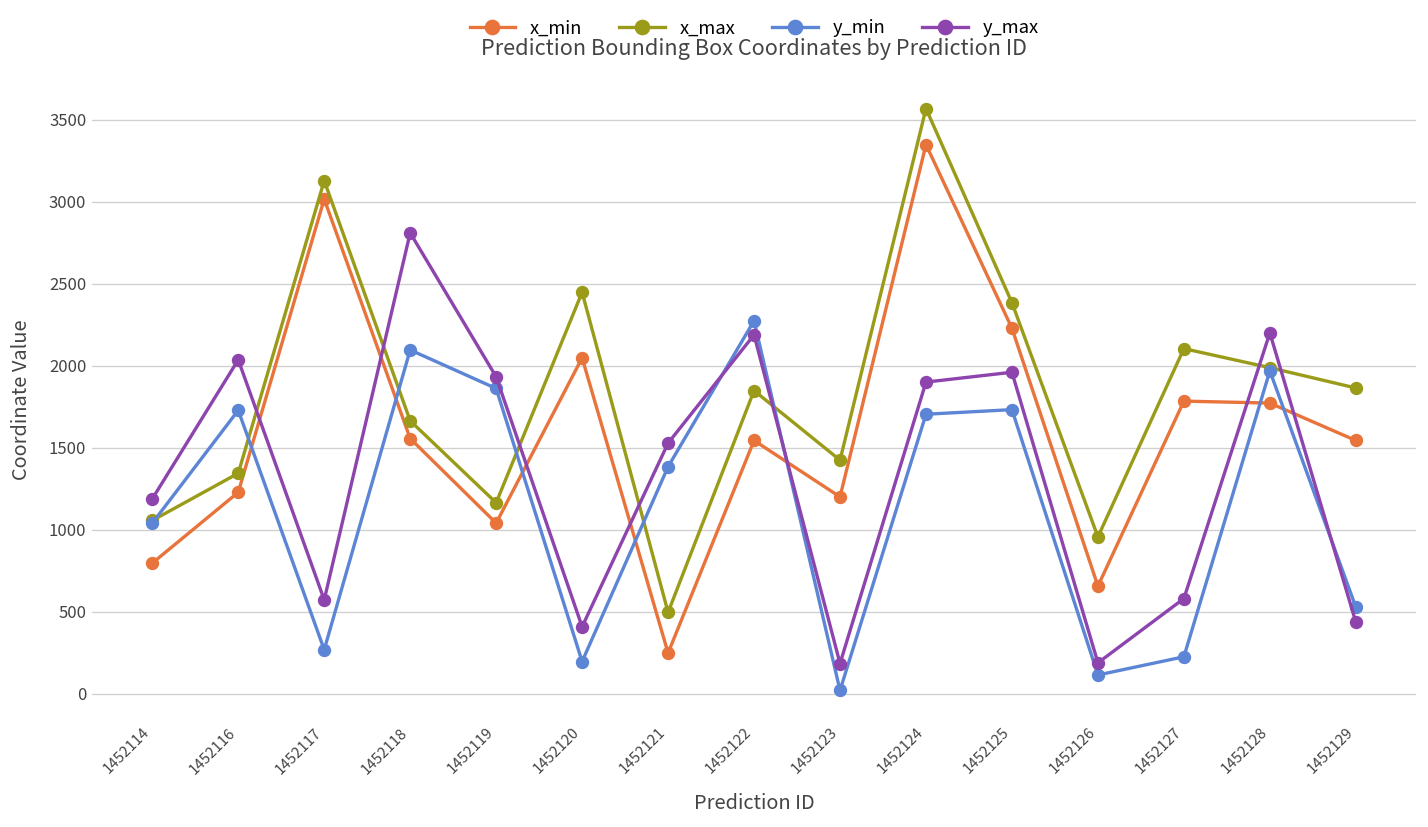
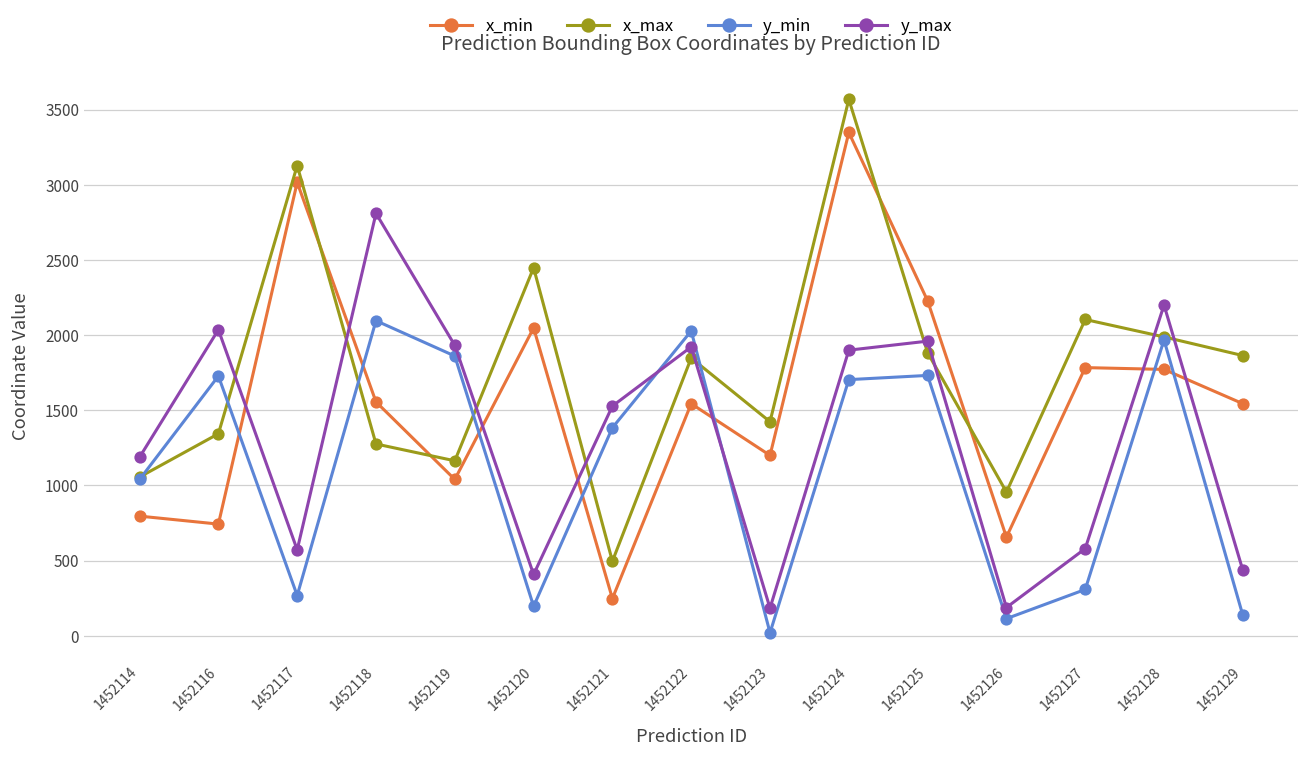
x_min, 1452116: 1230 -> 740
x_max, 1452118: 1660 -> 1280
y_min, 1452122: 2270 -> 2030
y_max, 1452122: 2190 -> 1920
x_max, 1452125: 2380 -> 1880
y_min, 1452127: 230 -> 310
y_min, 1452129: 530 -> 140
